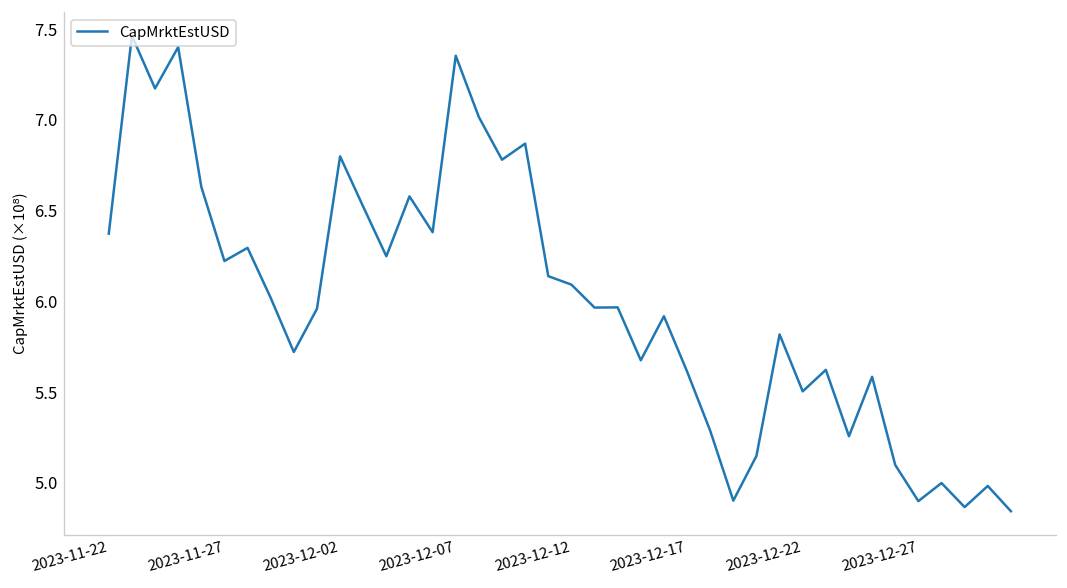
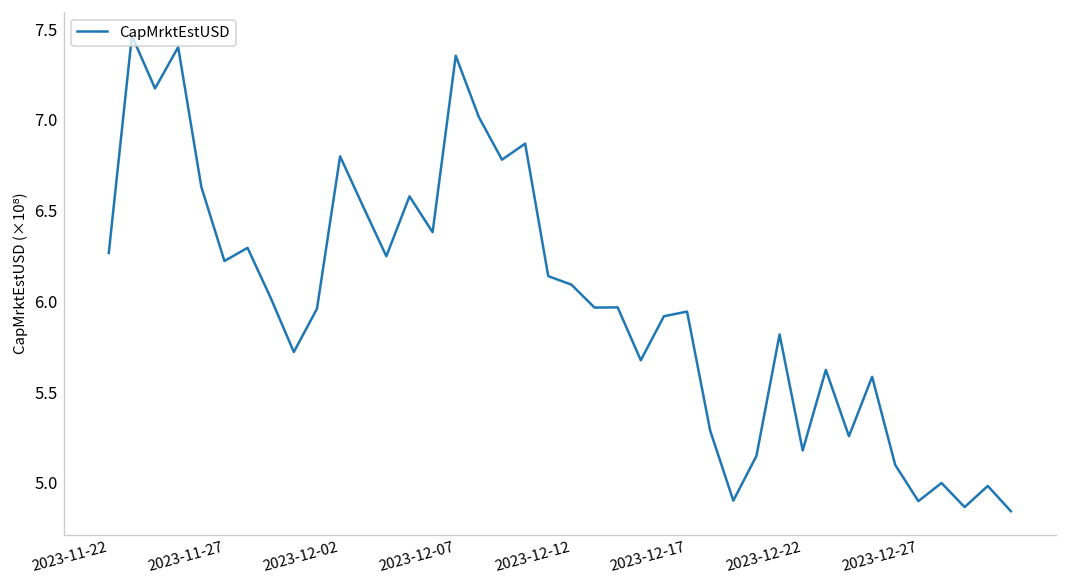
2023-11-22: 6.37 -> 6.27
2023-12-17: 5.61 -> 5.94
2023-12-22: 5.50 -> 5.18
